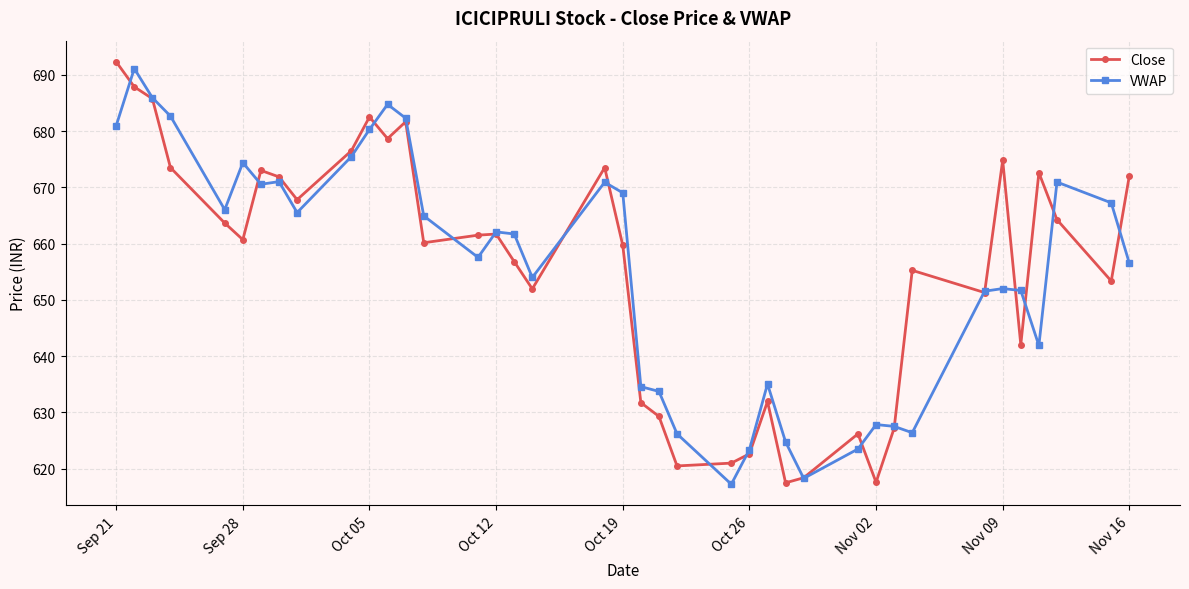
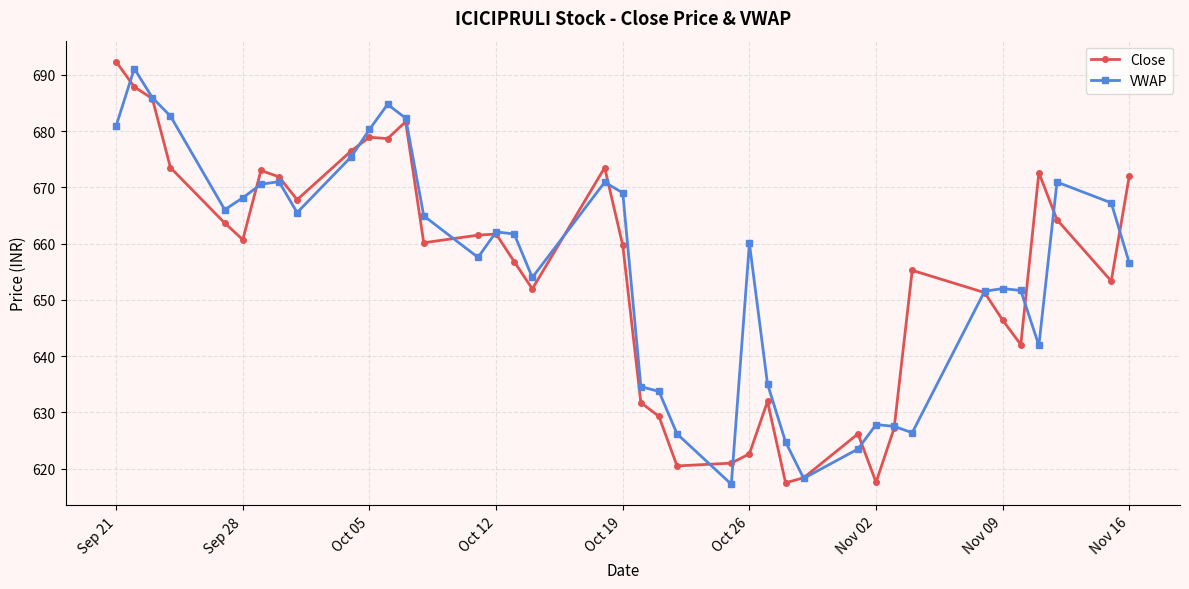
VWAP, Sep 28: 674 -> 668
Close, Oct 05: 683 -> 679
VWAP, Oct 26: 623 -> 660
Close, Nov 09: 675 -> 646
